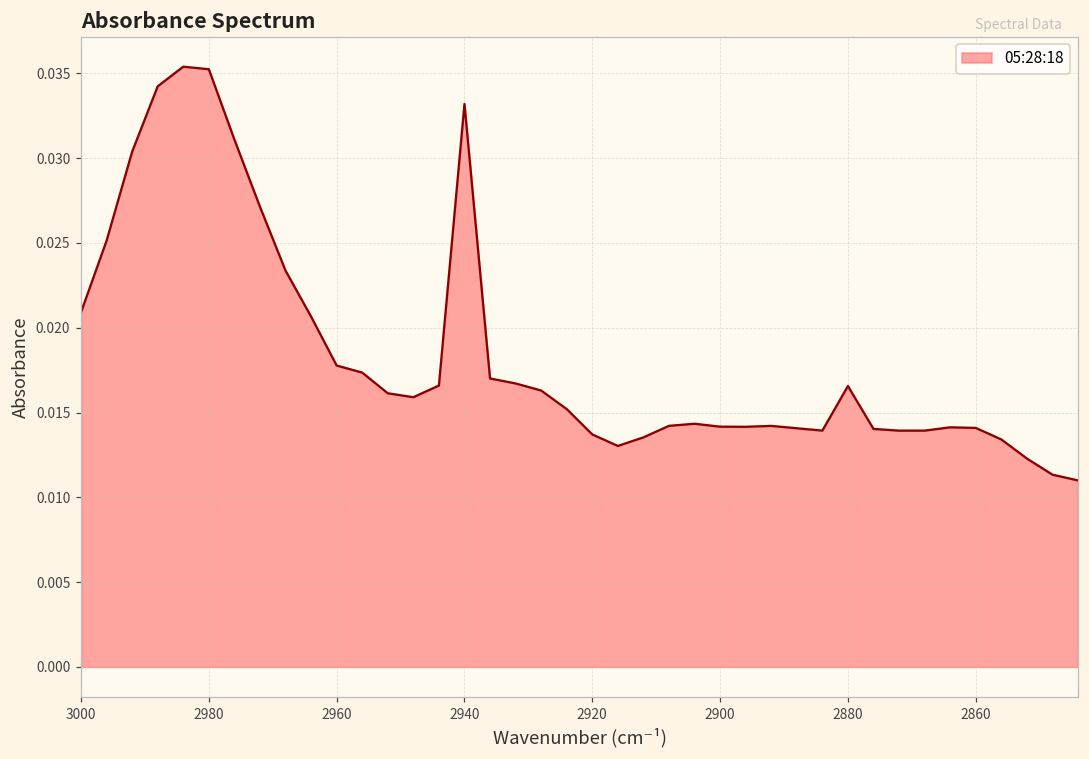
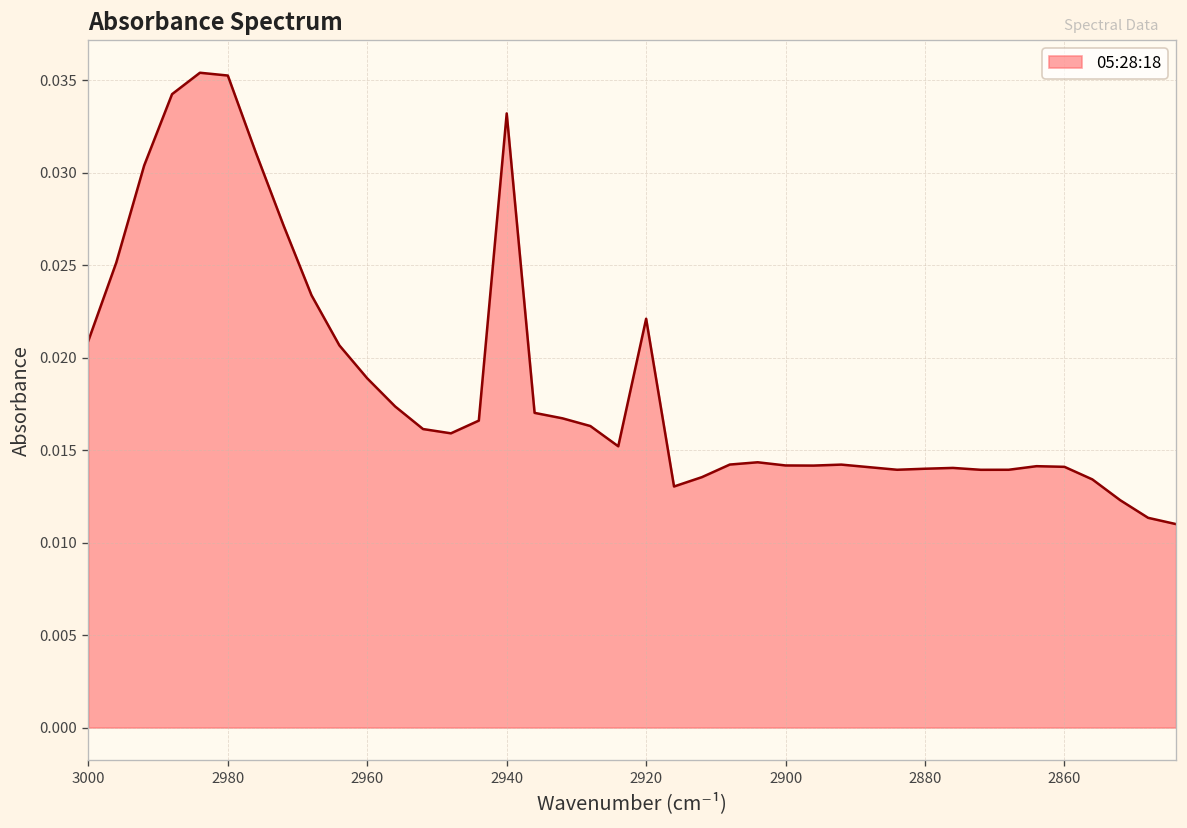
2960: 0.0178 -> 0.0189
2920: 0.0137 -> 0.0221
2880: 0.0166 -> 0.0140
